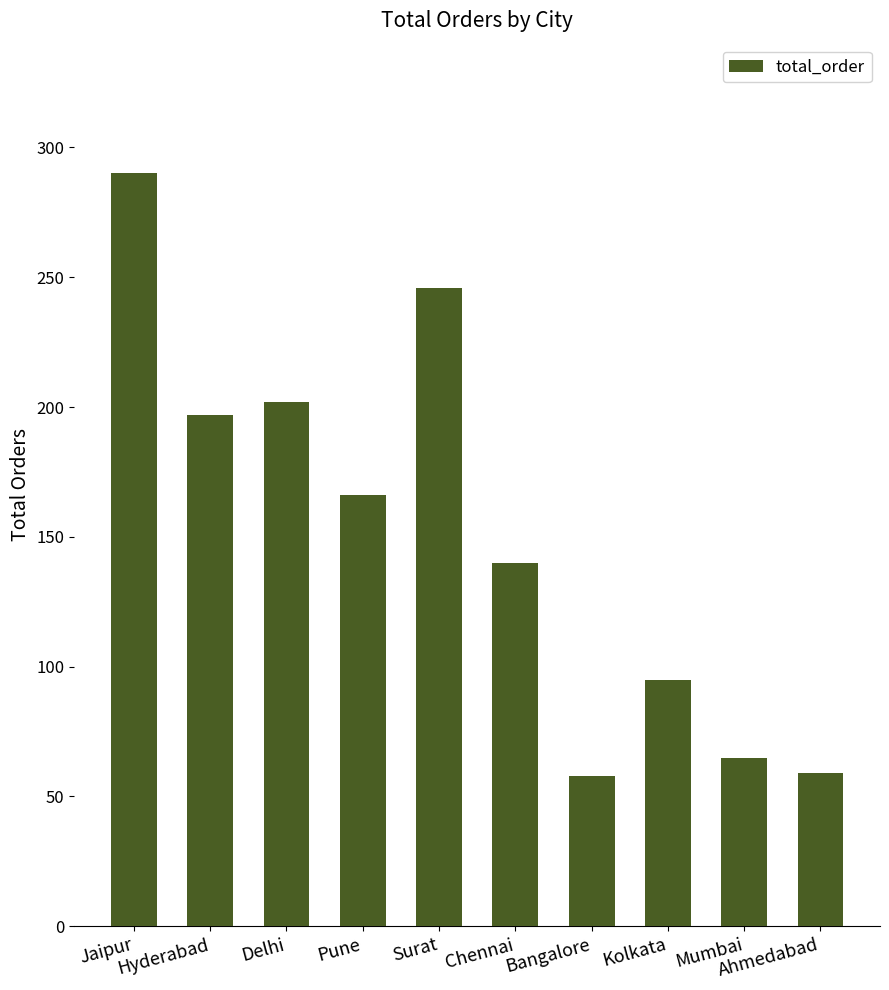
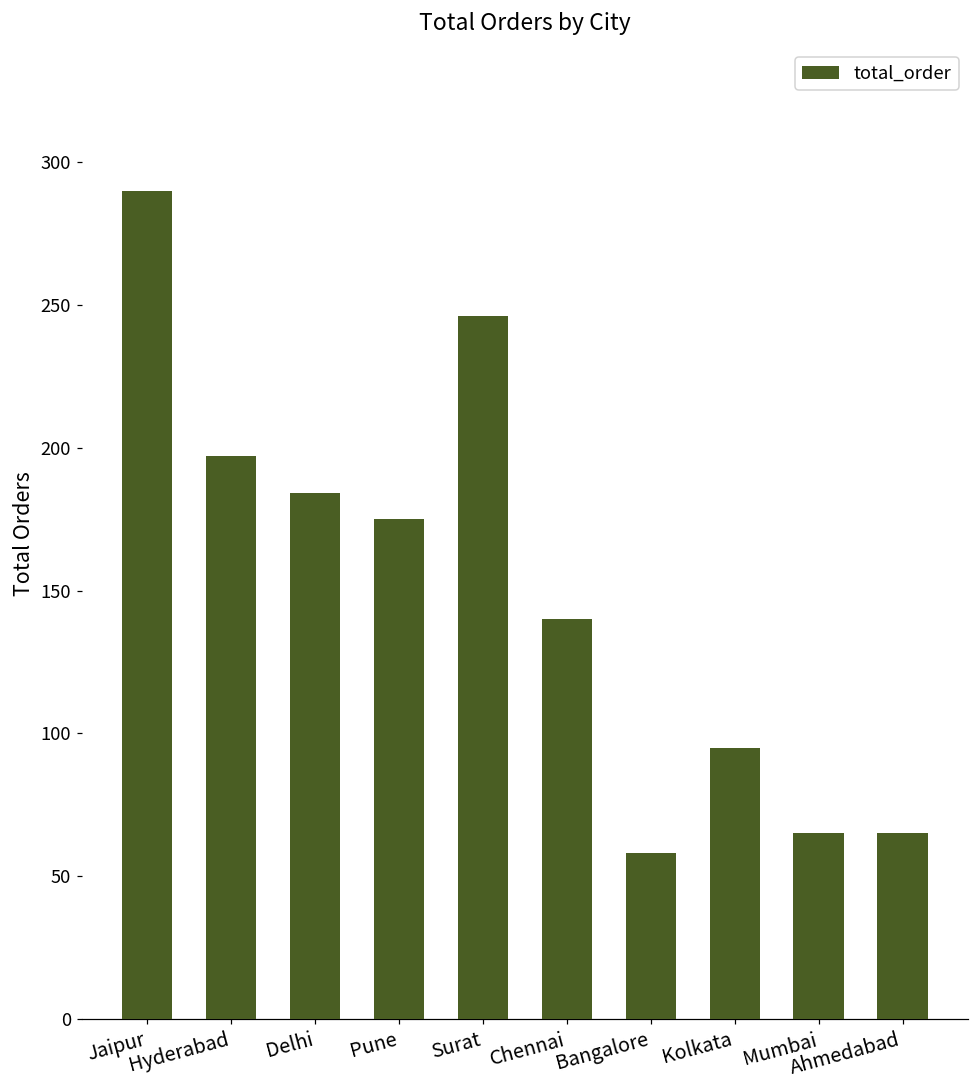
Delhi: 202 -> 184
Pune: 166 -> 175
Ahmedabad: 59 -> 65
